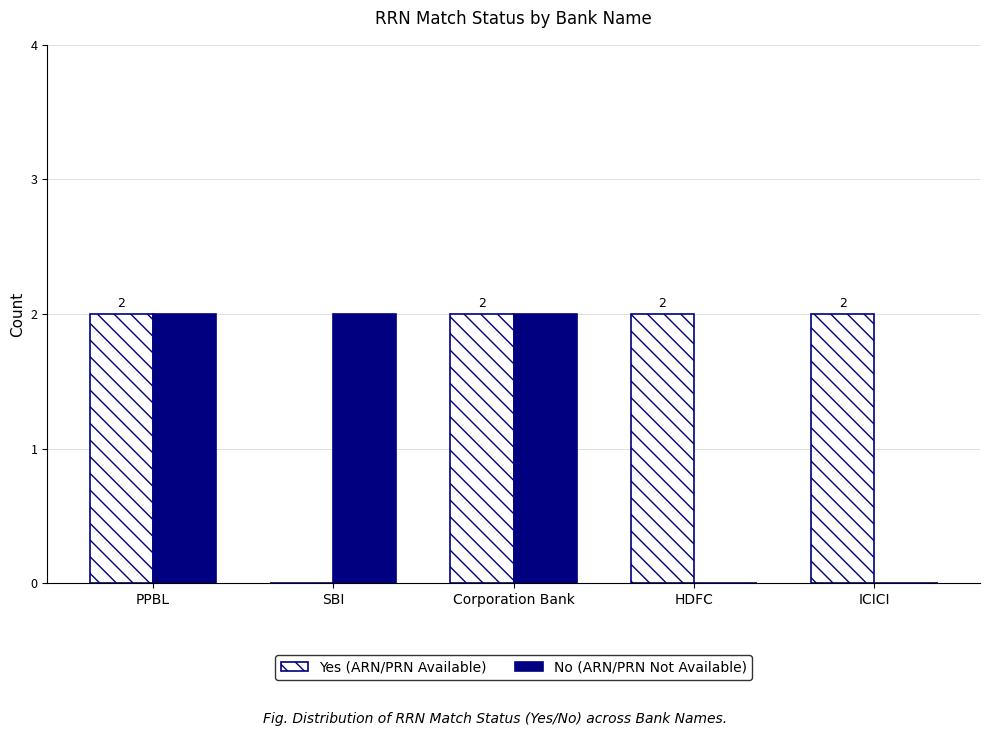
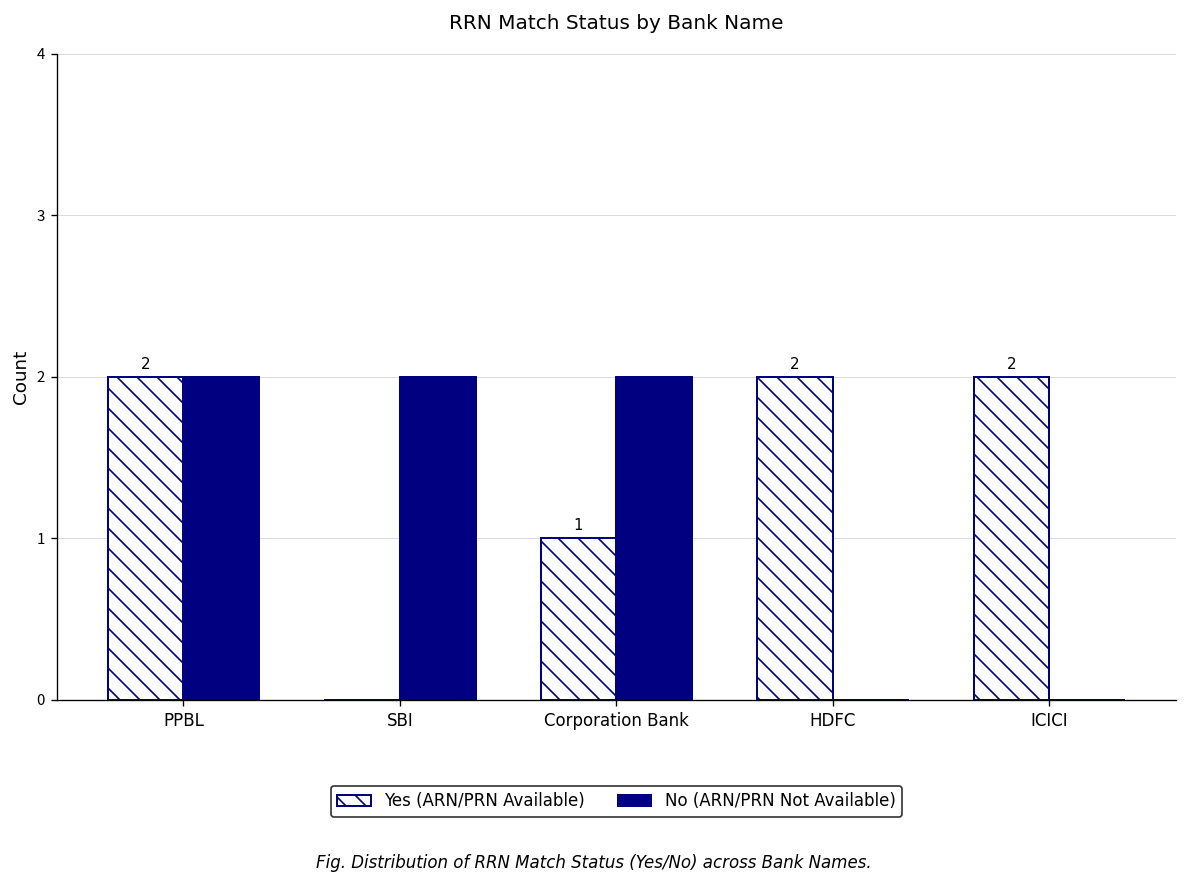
Yes (ARN/PRN Available), Corporation Bank: 2 -> 1
